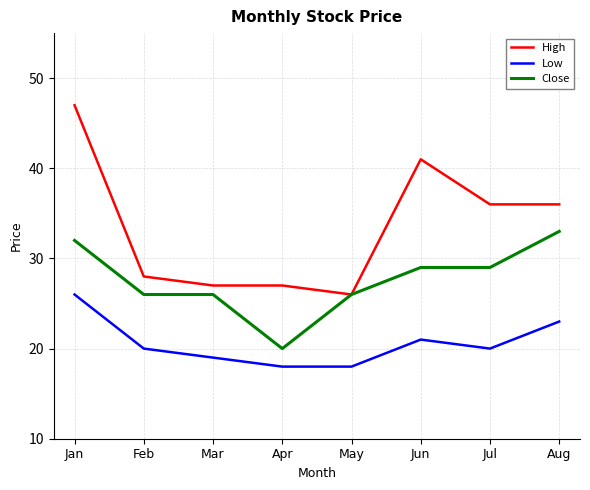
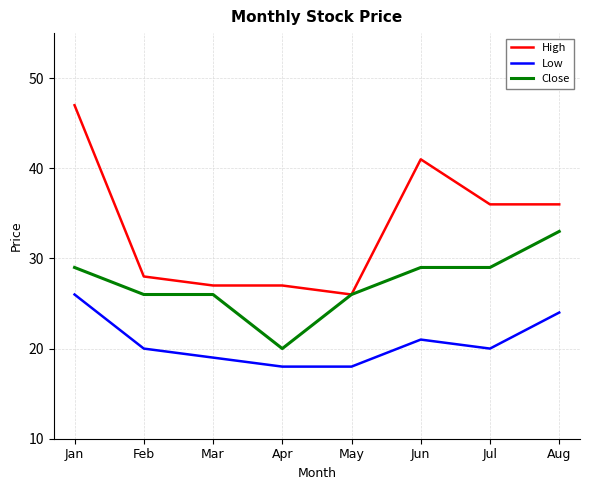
Close, Jan: 32 -> 29
Low, Aug: 23 -> 24
